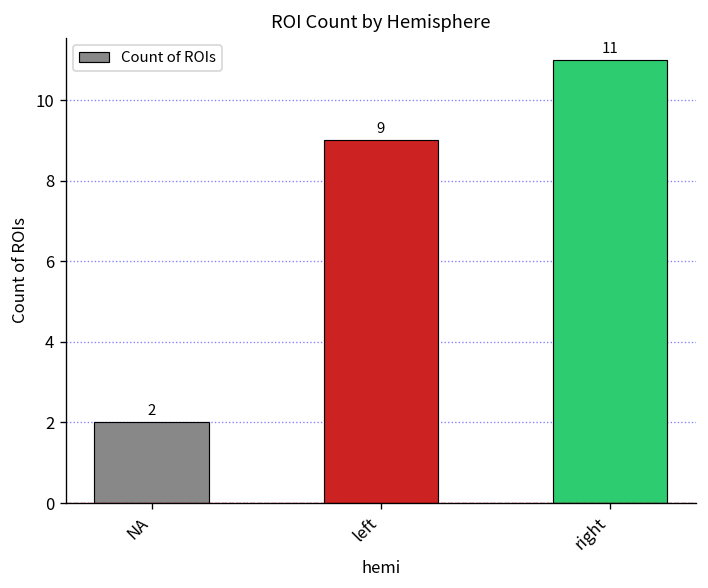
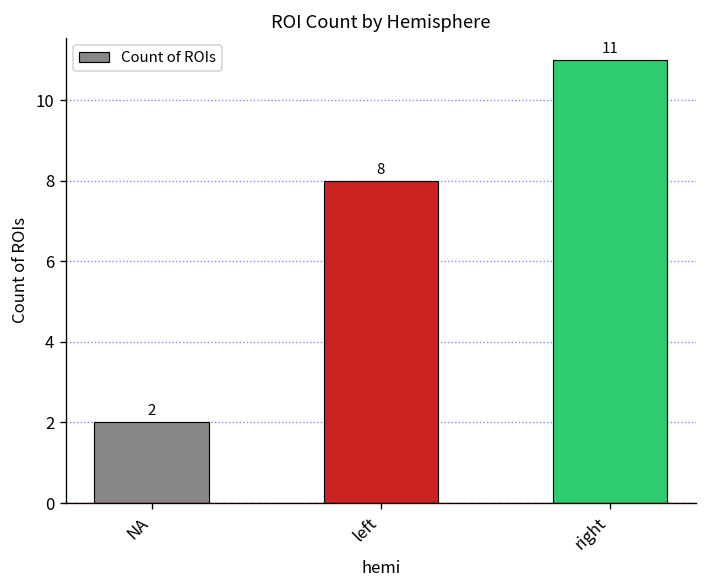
left: 9 -> 8
